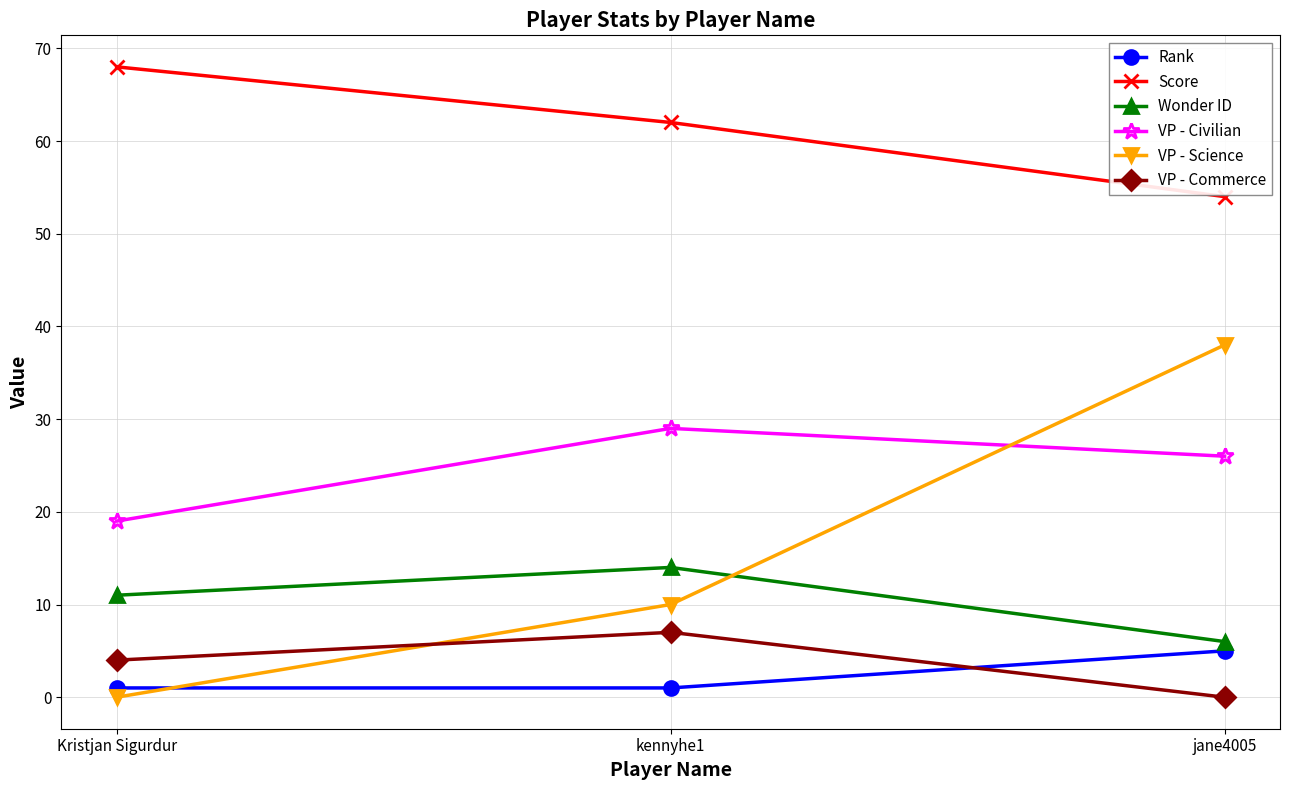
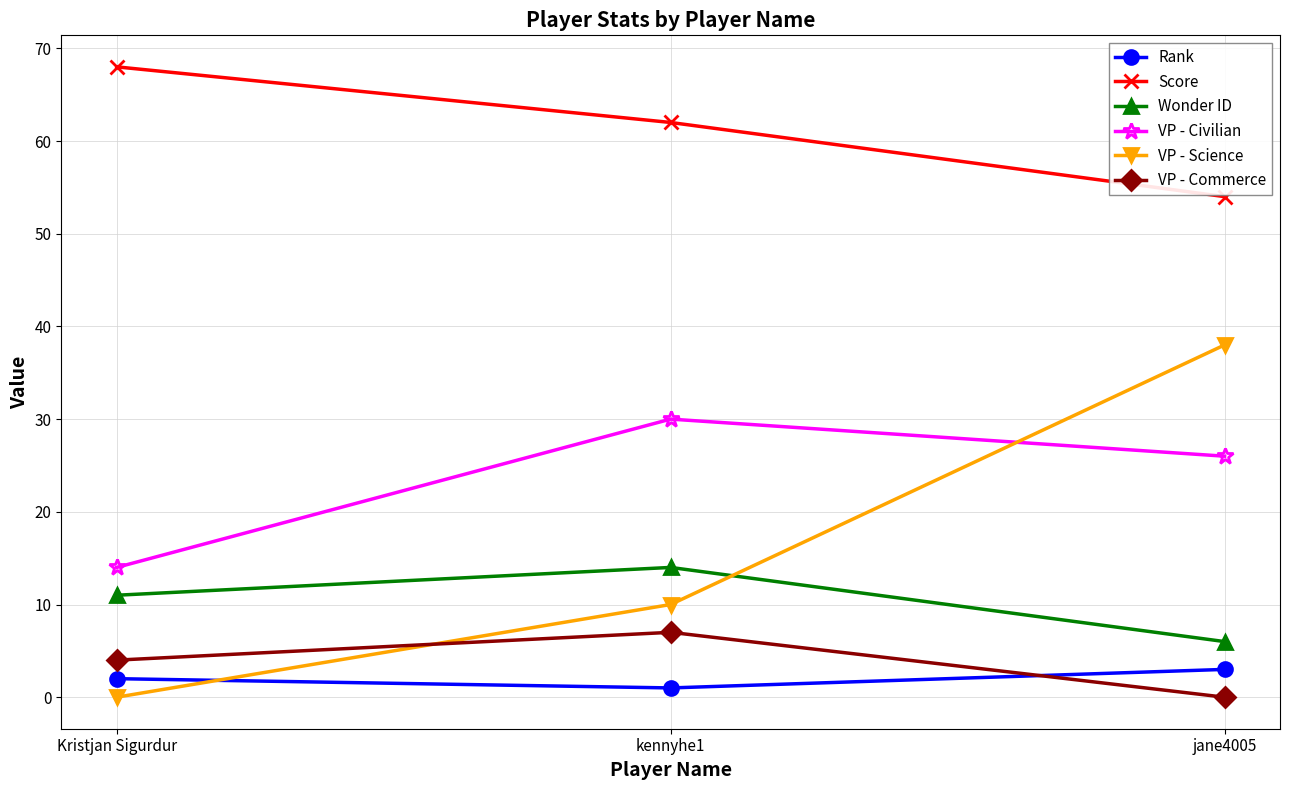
Rank, Kristjan Sigurdur: 1 -> 2
VP - Civilian, Kristjan Sigurdur: 19 -> 14
VP - Civilian, kennyhe1: 29 -> 30
Rank, jane4005: 5 -> 3
